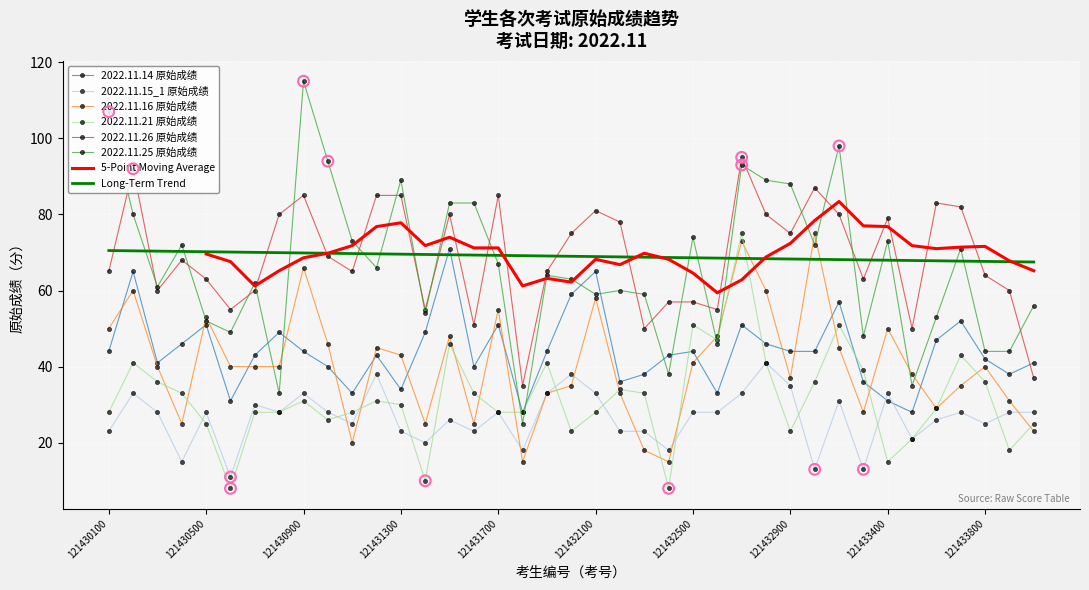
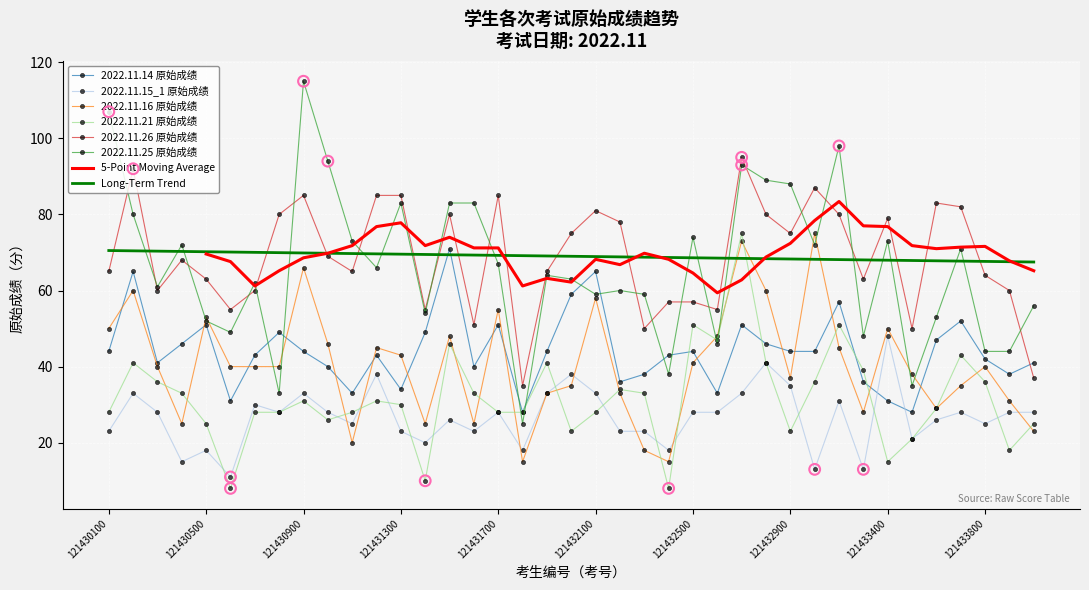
2022.11.15_1 原始成绩, 121430500: 28 -> 18
2022.11.25 原始成绩, 121431300: 89 -> 83
2022.11.15_1 原始成绩, 121433400: 33 -> 48
